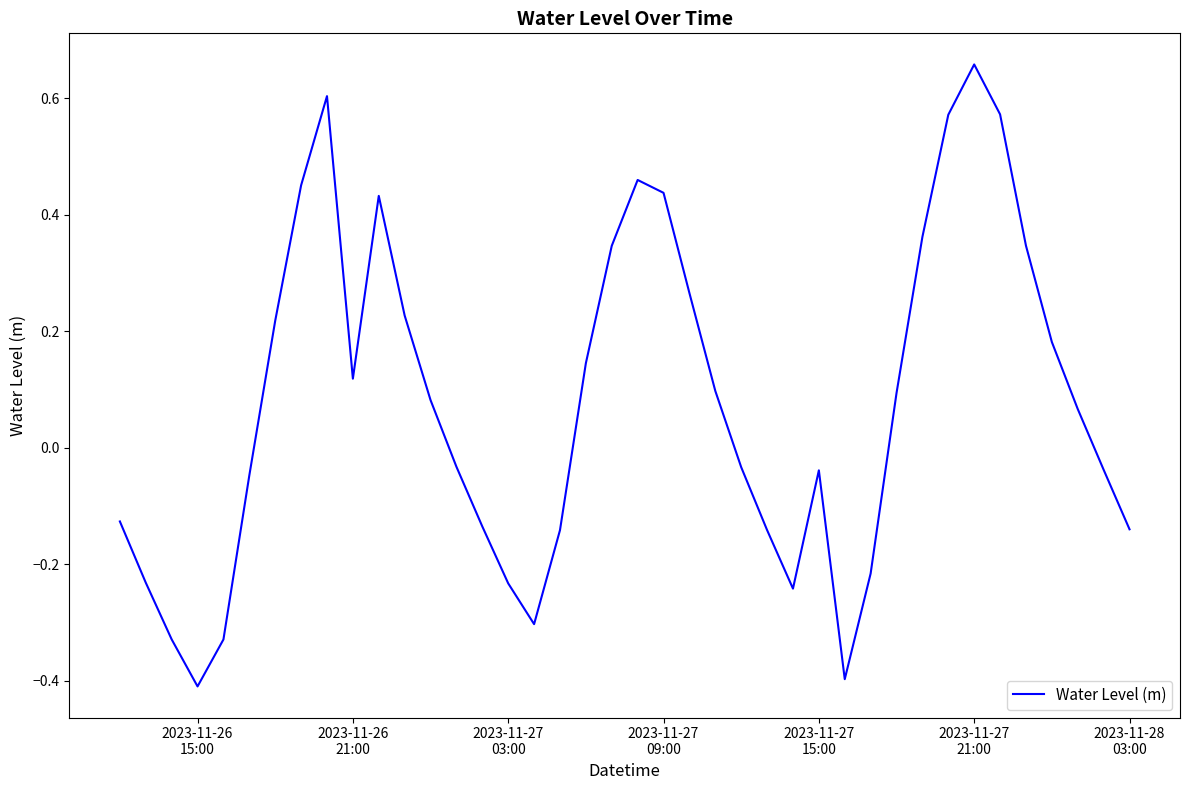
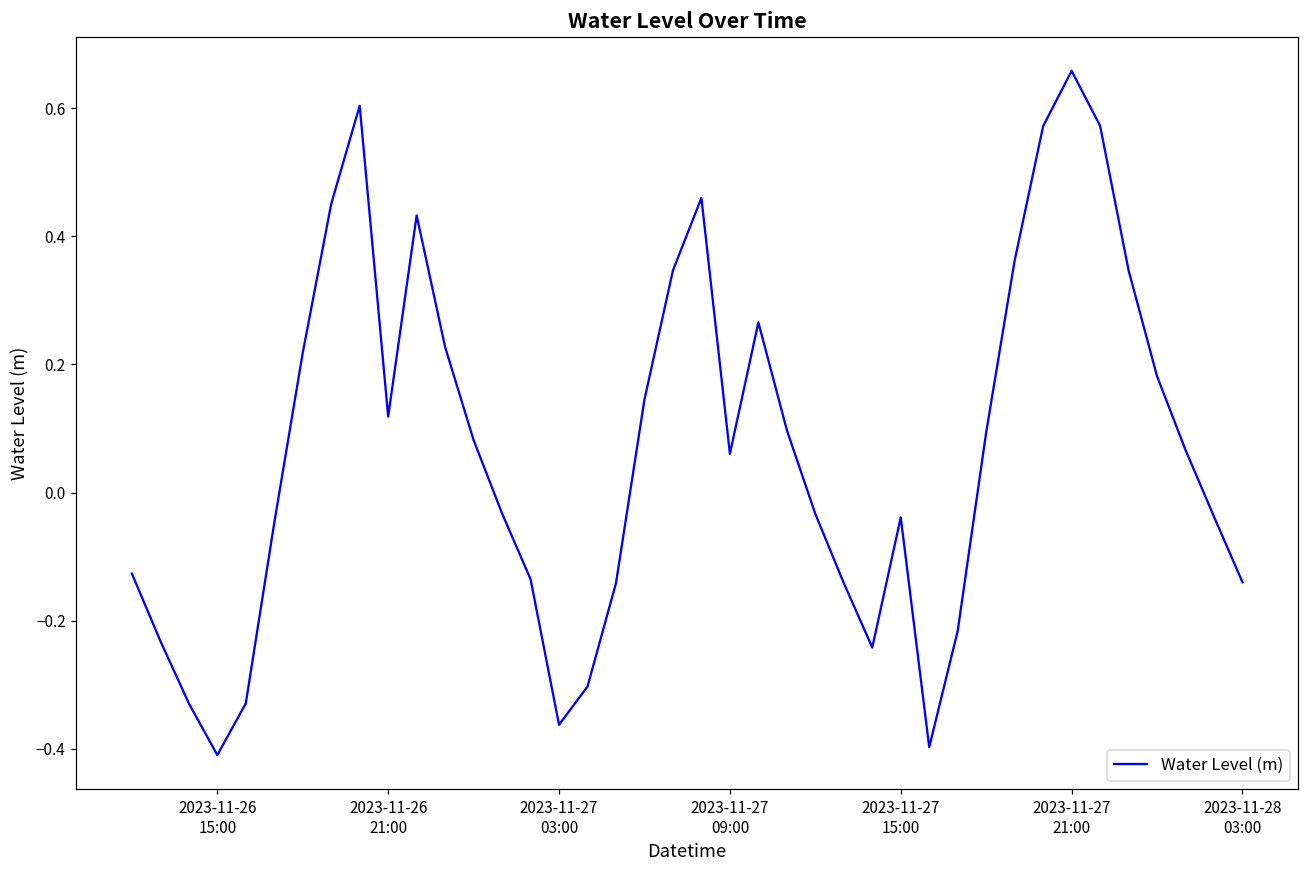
2023-11-27 03:00: -0.23 -> -0.36
2023-11-27 09:00: 0.44 -> 0.06
